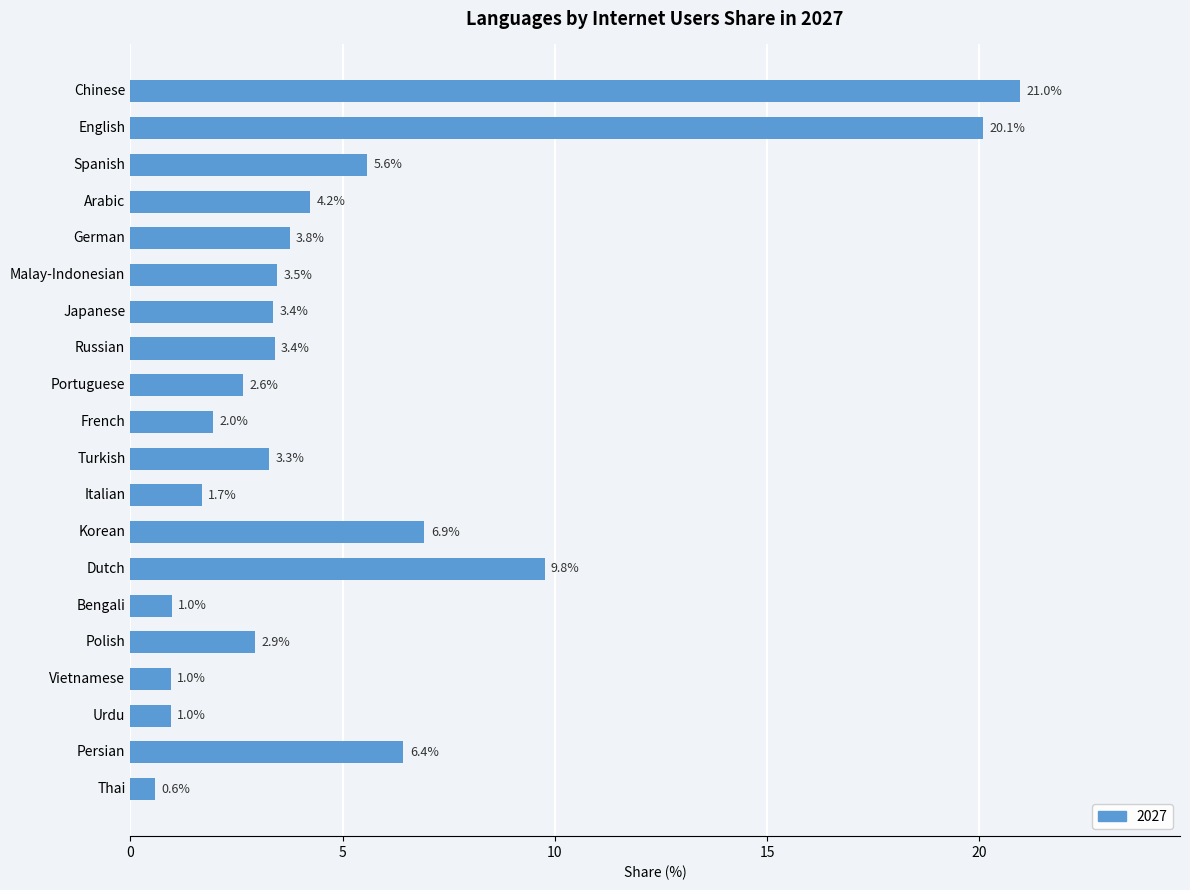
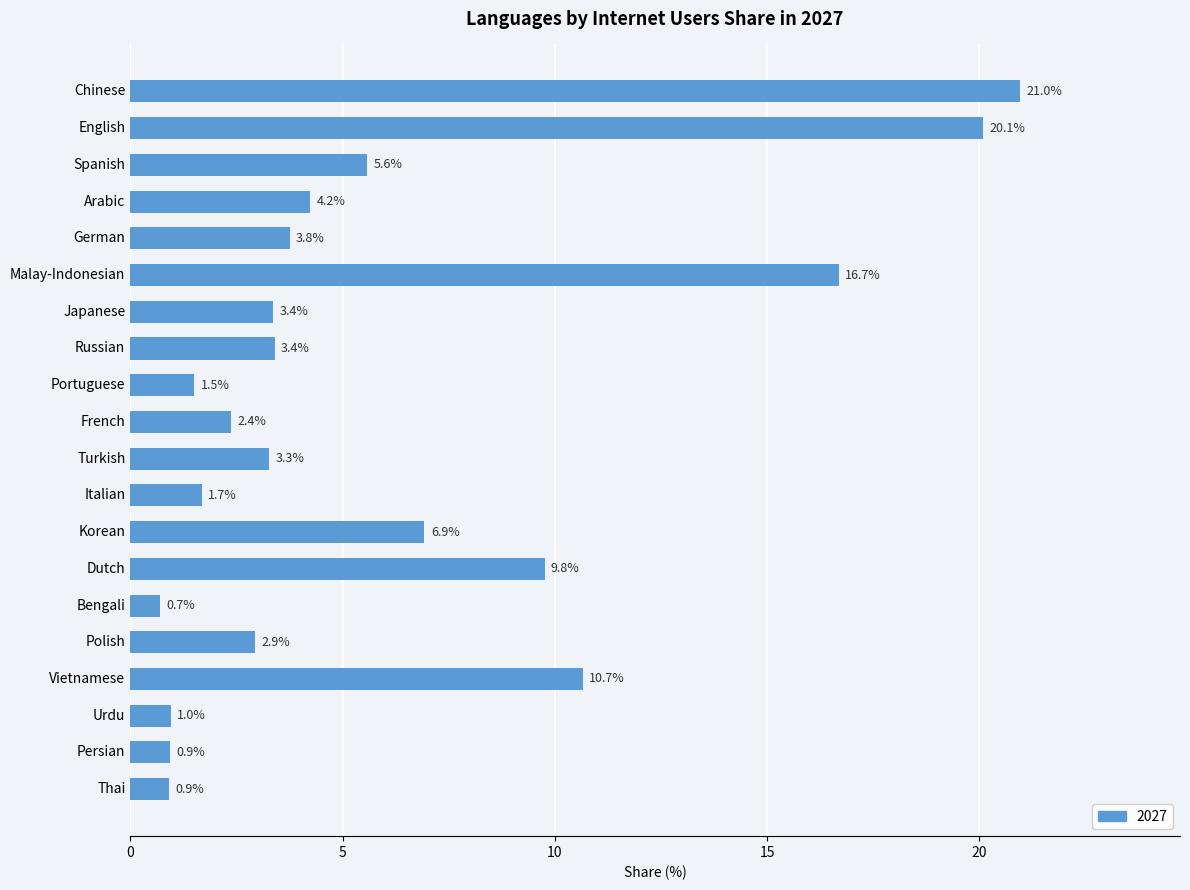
Malay-Indonesian: 3.5% -> 16.7%
Portuguese: 2.6% -> 1.5%
French: 2.0% -> 2.4%
Bengali: 1.0% -> 0.7%
Vietnamese: 1.0% -> 10.7%
Persian: 6.4% -> 0.9%
Thai: 0.6% -> 0.9%
